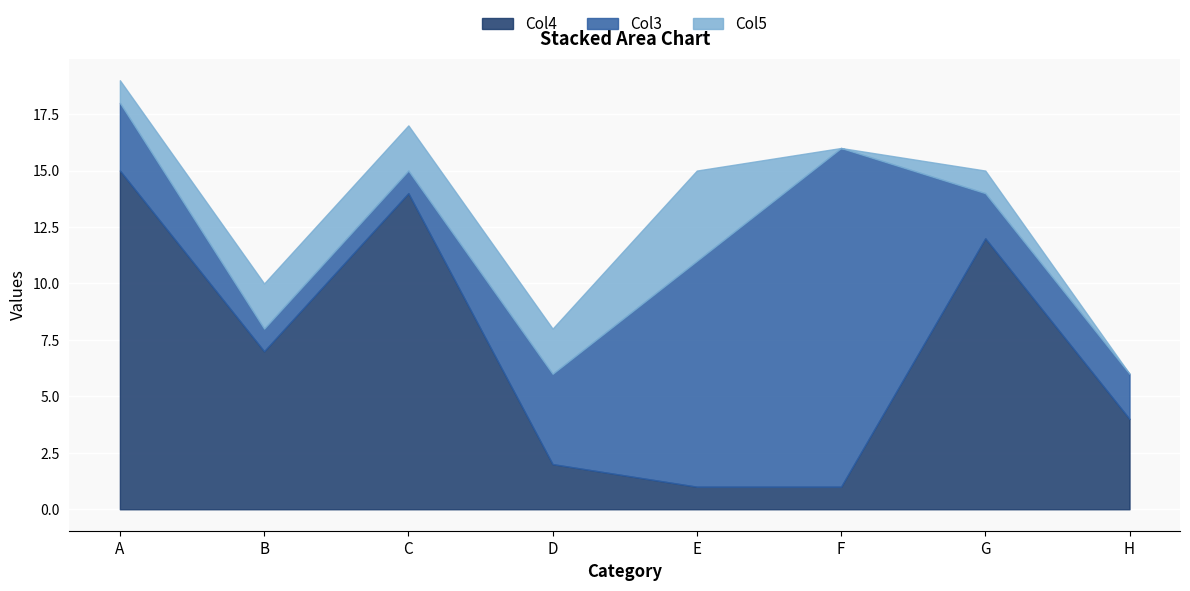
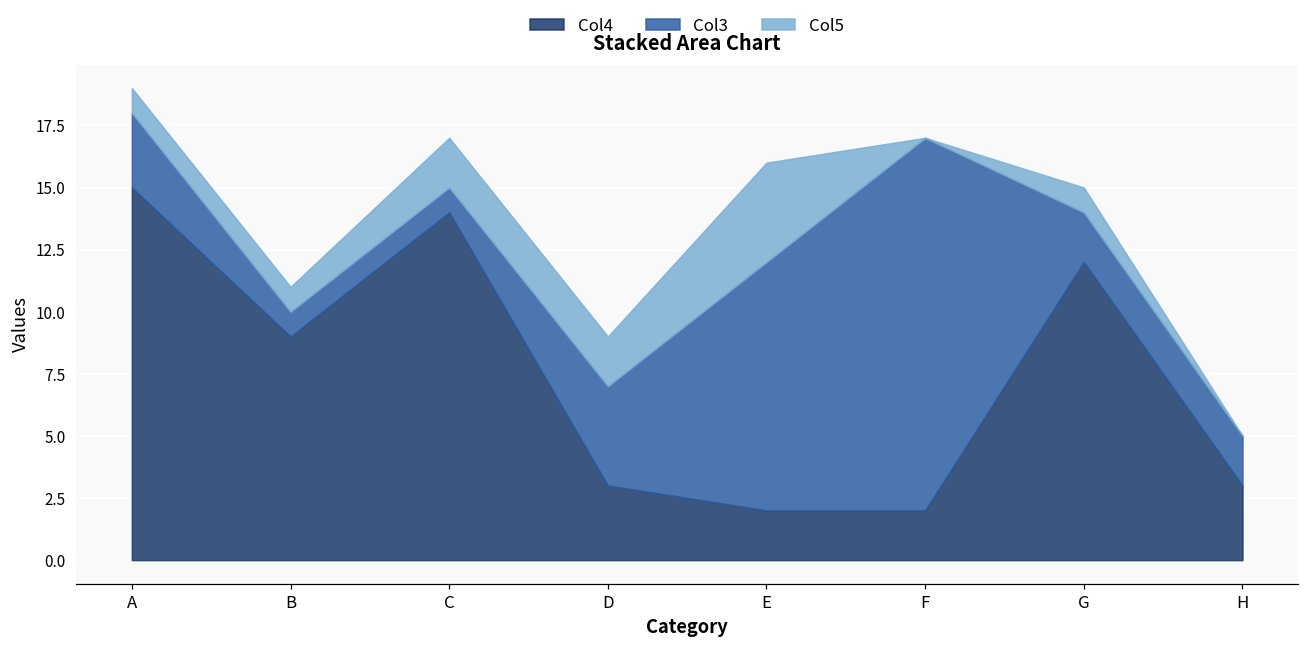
Col4, B: 7 -> 9
Col5, B: 2 -> 1
Col4, D: 2 -> 3
Col4, E: 1 -> 2
Col4, F: 1 -> 2
Col4, H: 4 -> 3
